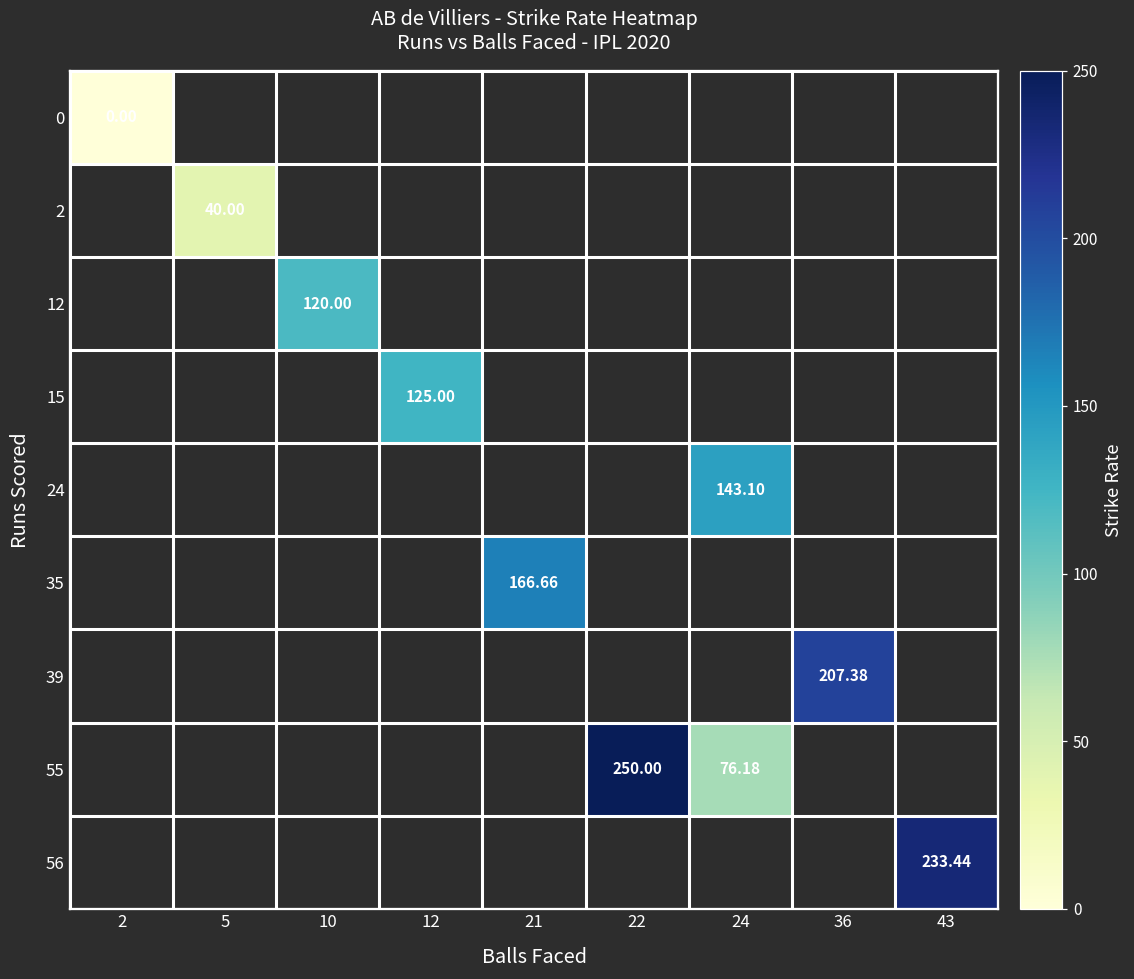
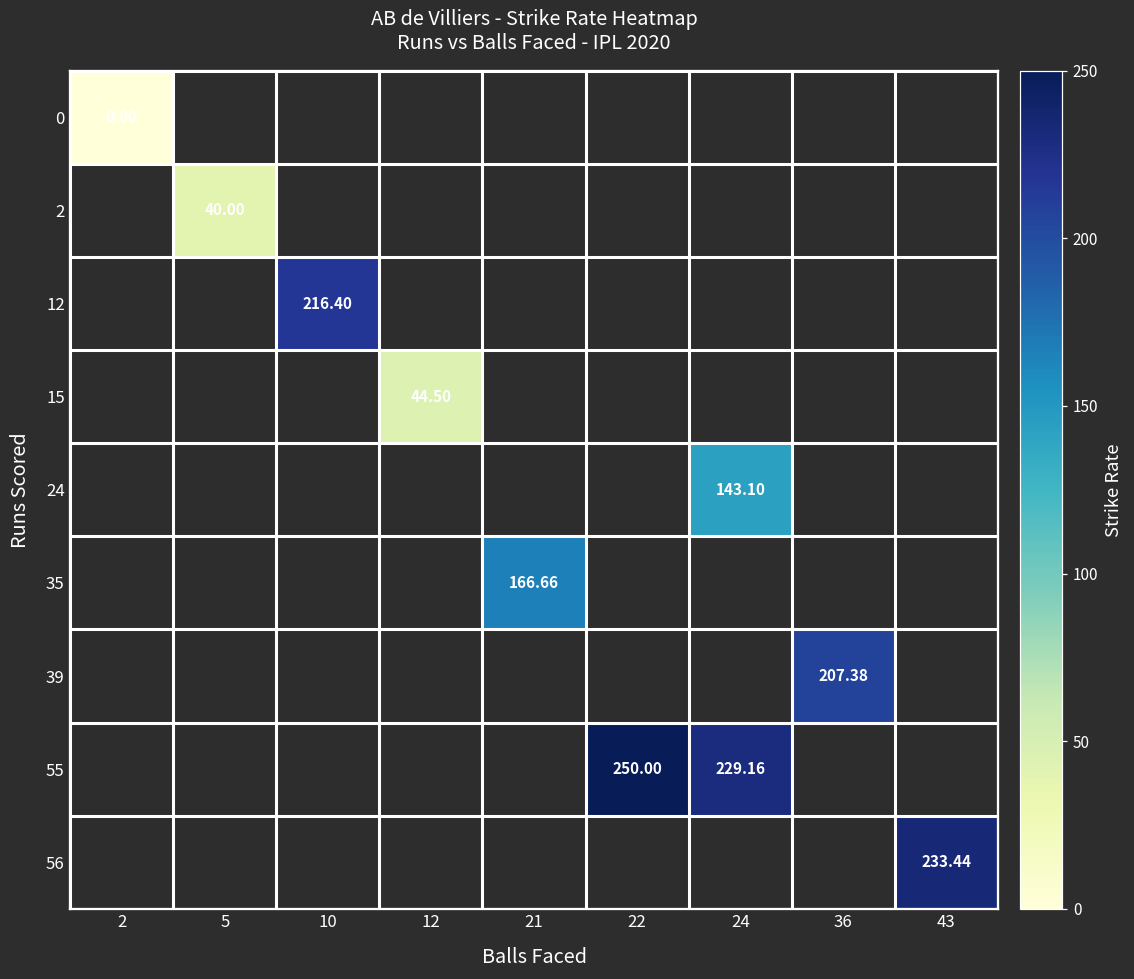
12, 10: 120.00 -> 216.40
15, 12: 125.00 -> 44.50
55, 24: 76.18 -> 229.16
